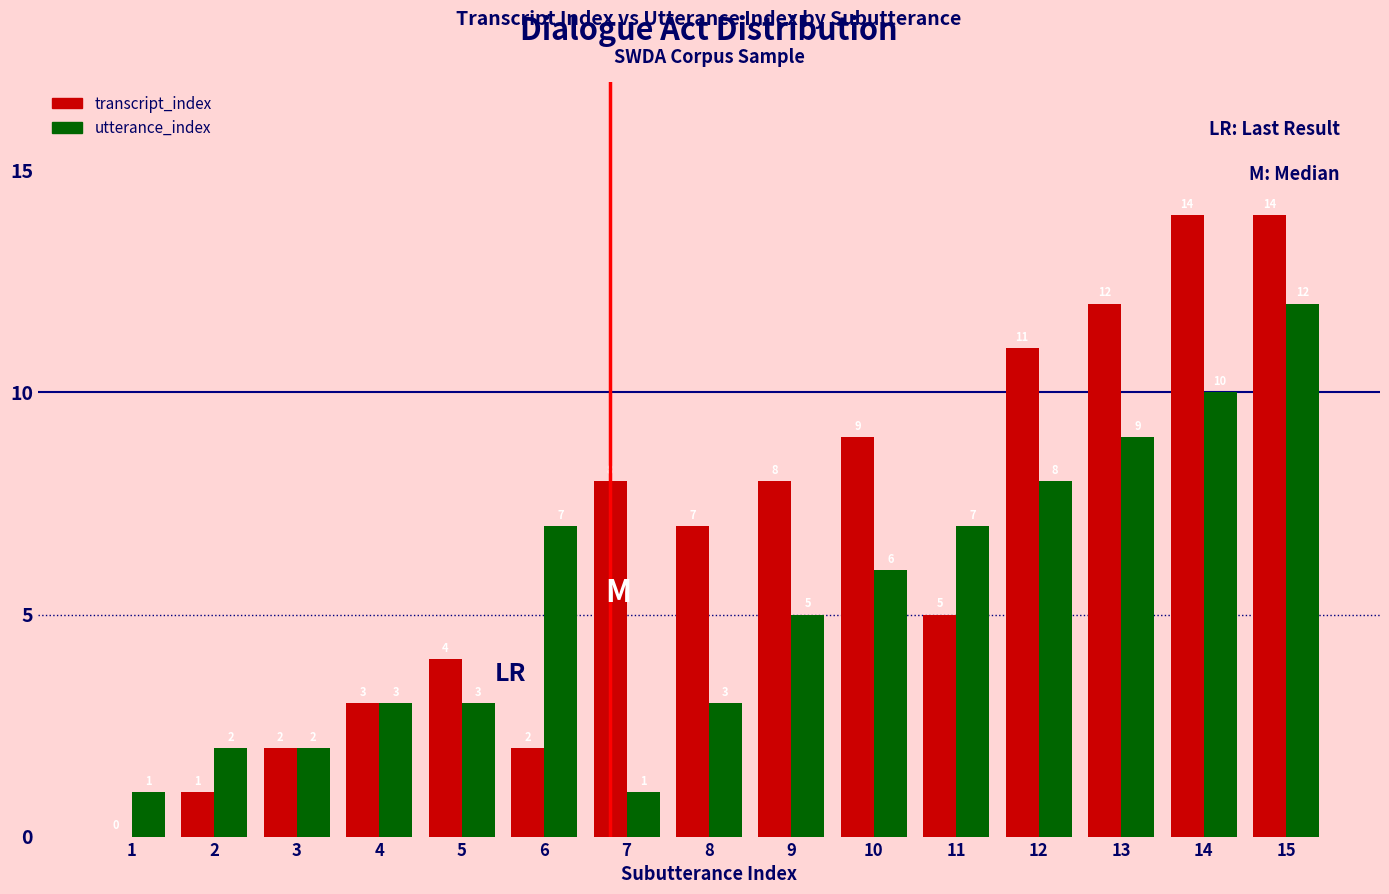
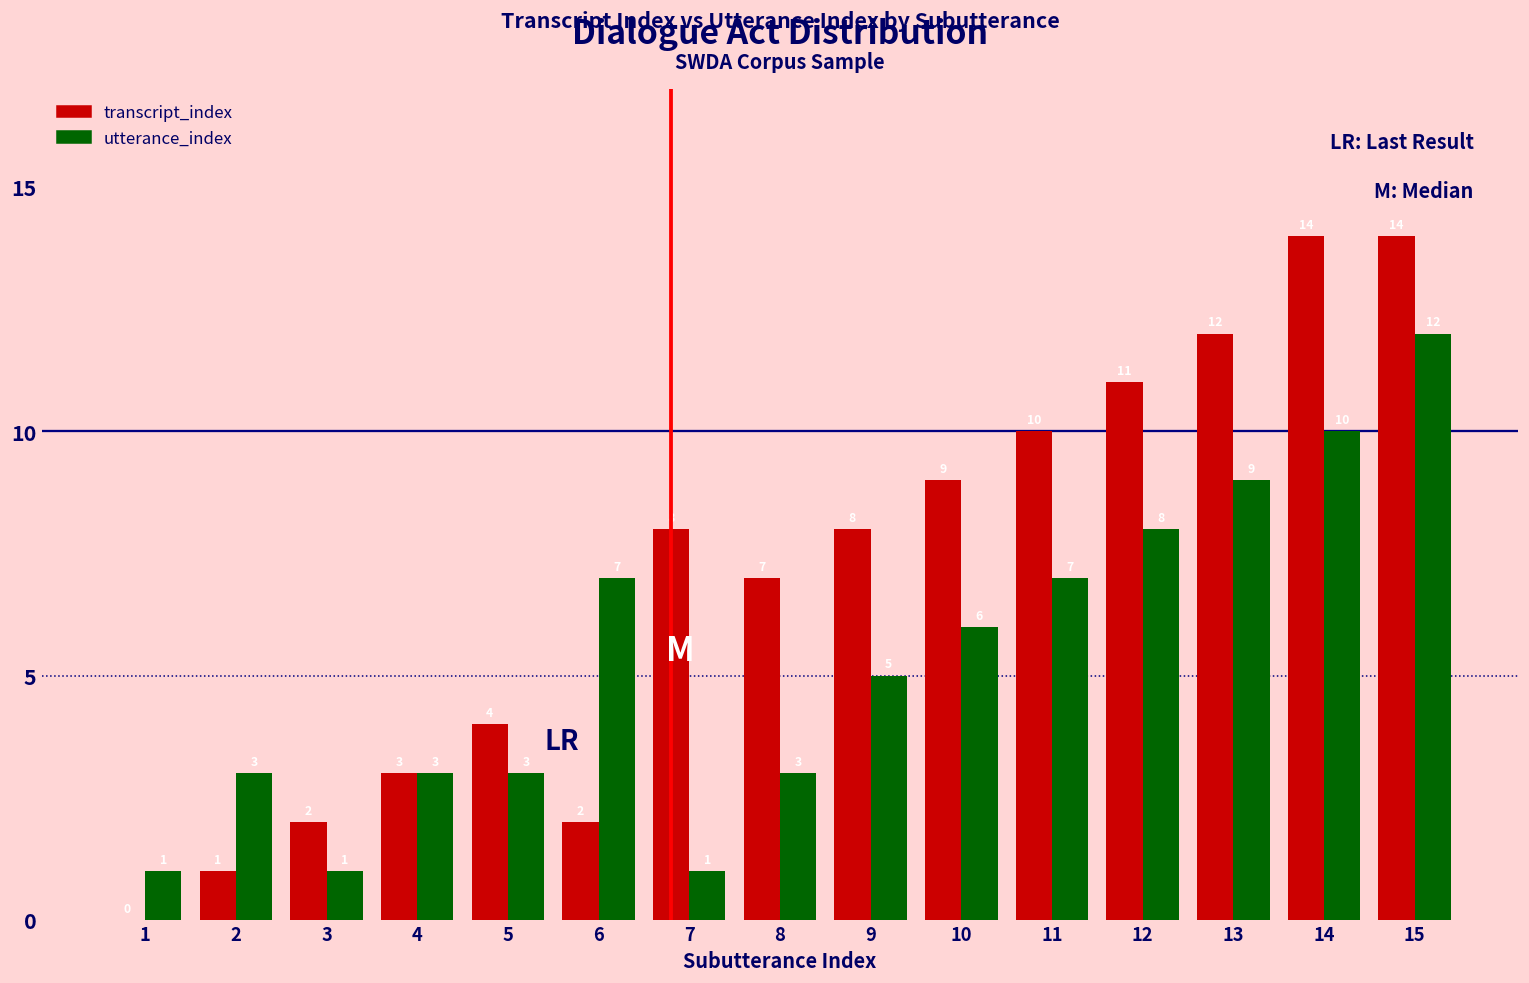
utterance_index, 2: 2 -> 3
utterance_index, 3: 2 -> 1
transcript_index, 11: 5 -> 10
